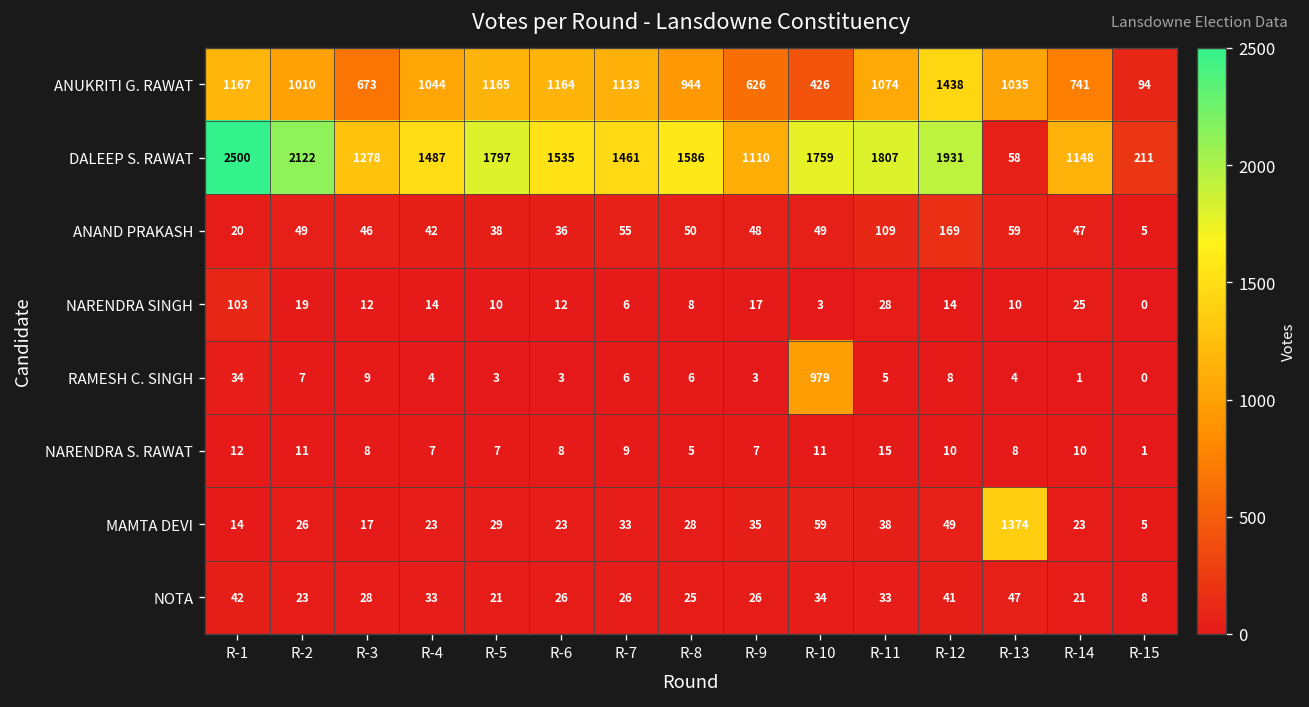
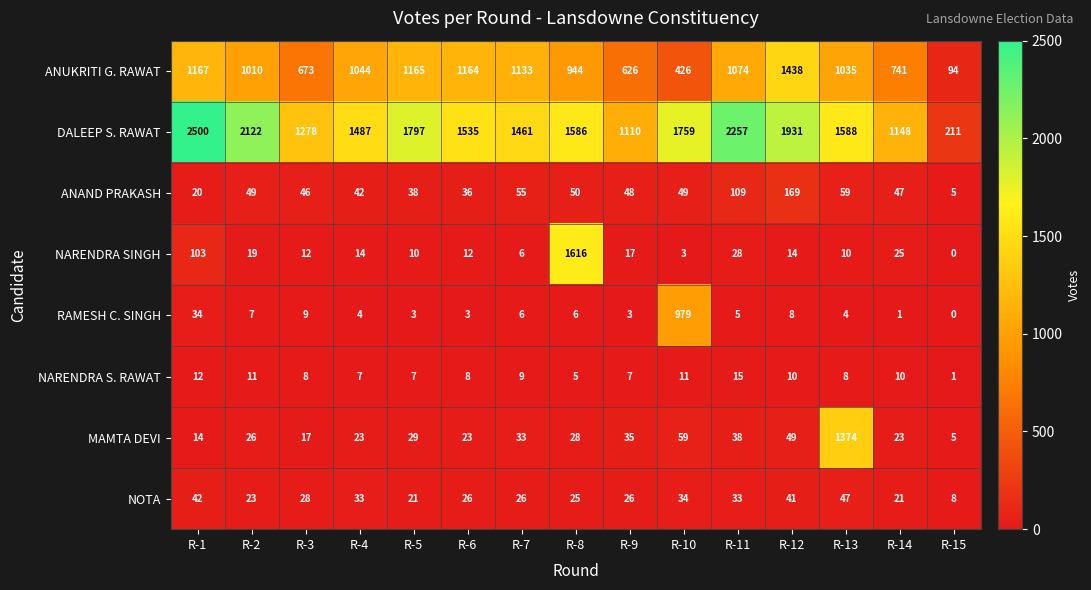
DALEEP S. RAWAT, R-11: 1807 -> 2257
DALEEP S. RAWAT, R-13: 58 -> 1588
NARENDRA SINGH, R-8: 8 -> 1616
